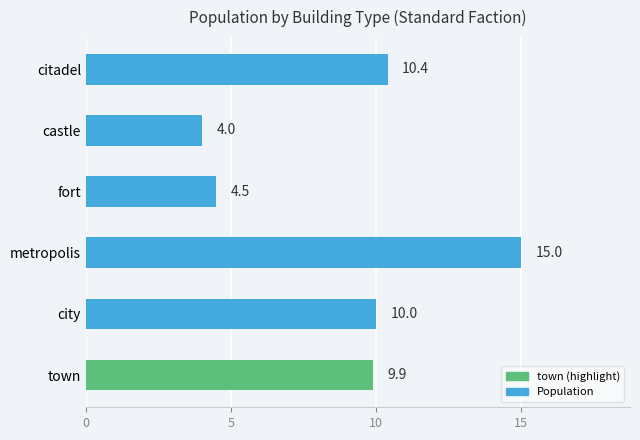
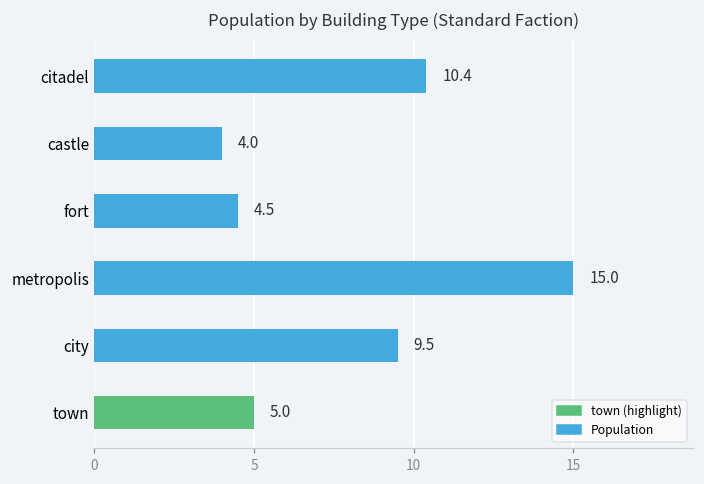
city: 10.0 -> 9.5
town: 9.9 -> 5.0
